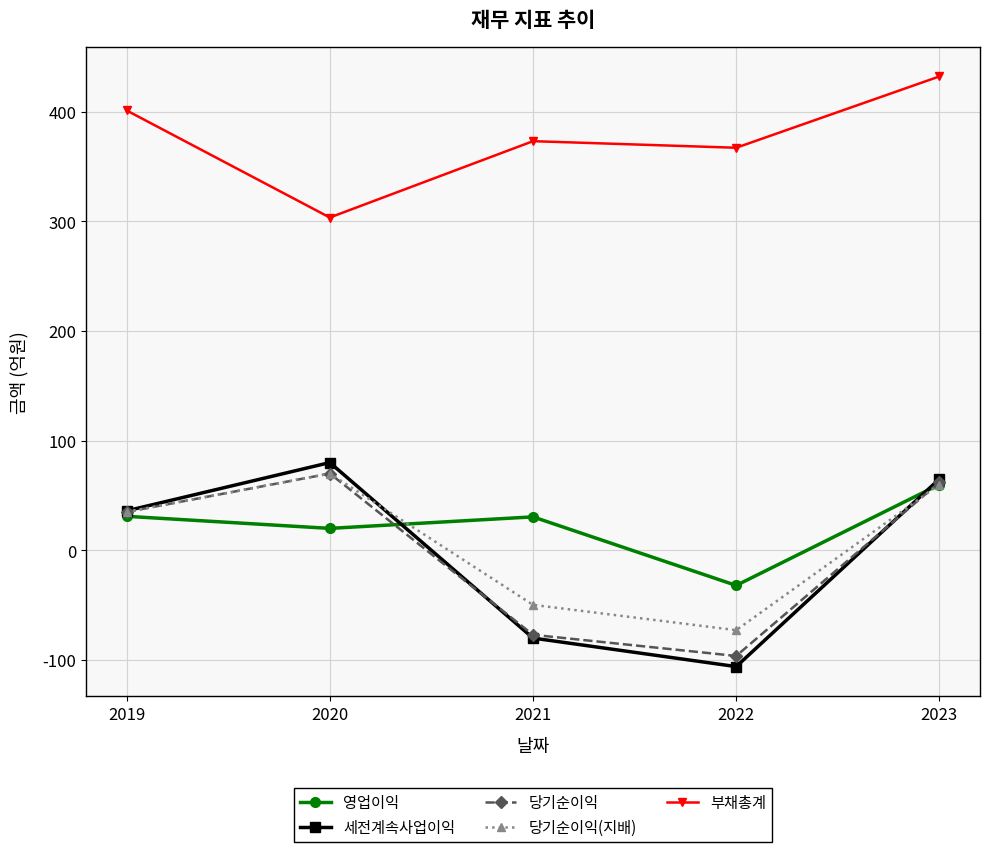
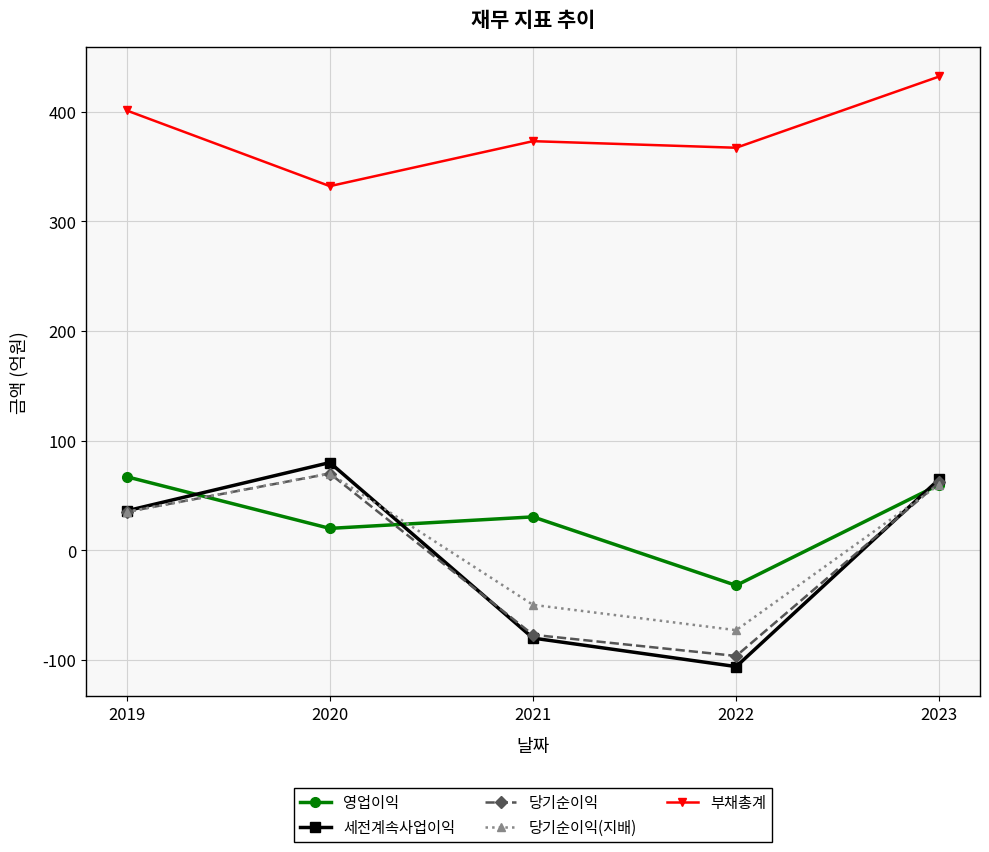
영업이익, 2019: 31 -> 67
부채총계, 2020: 303 -> 332
